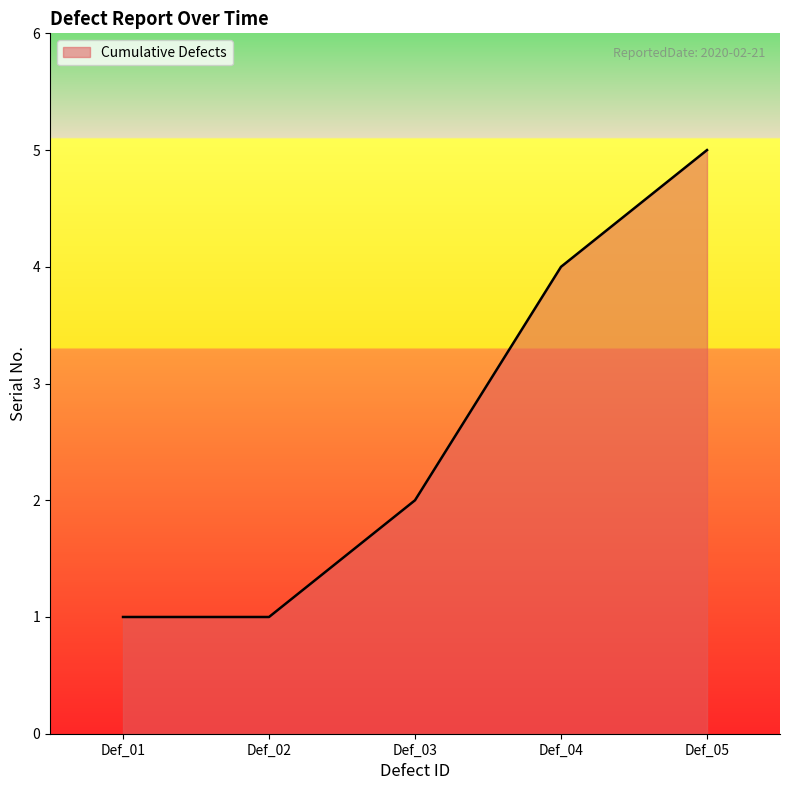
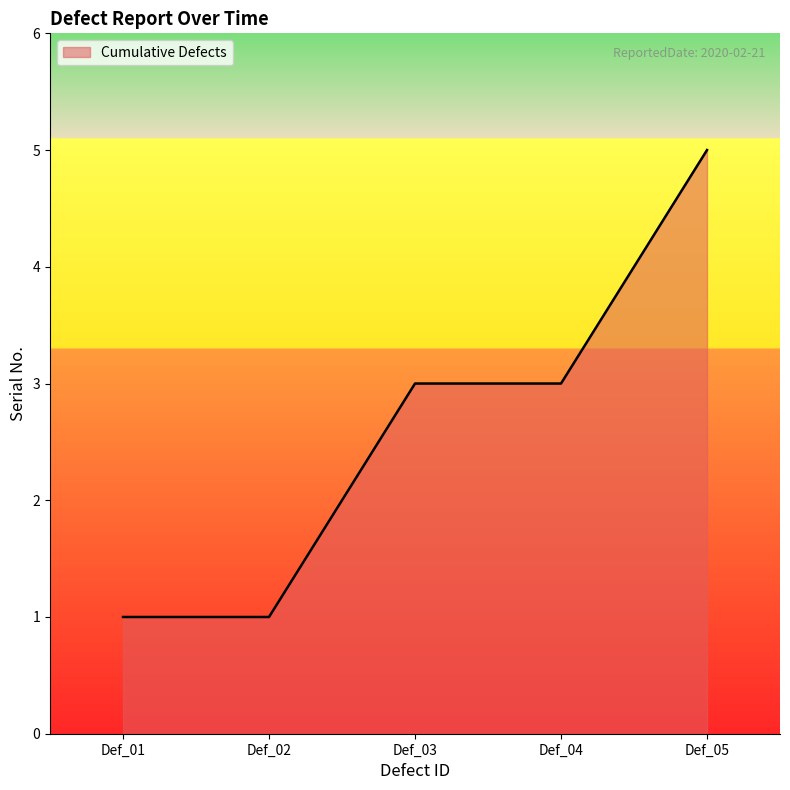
Def_03: 2 -> 3
Def_04: 4 -> 3
